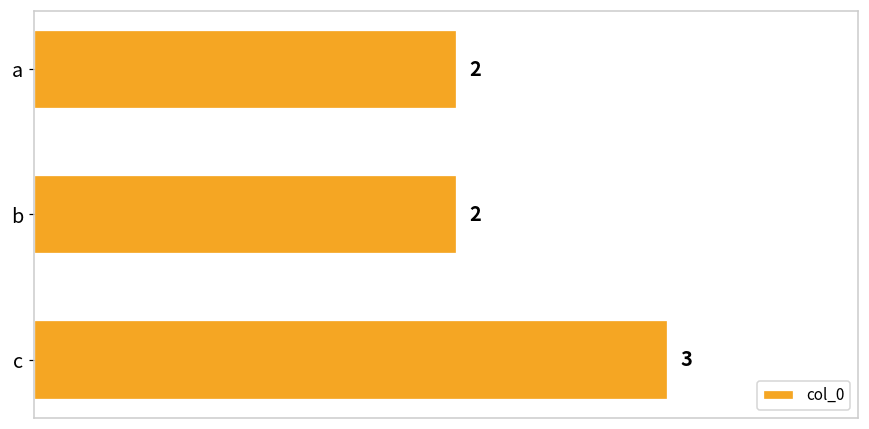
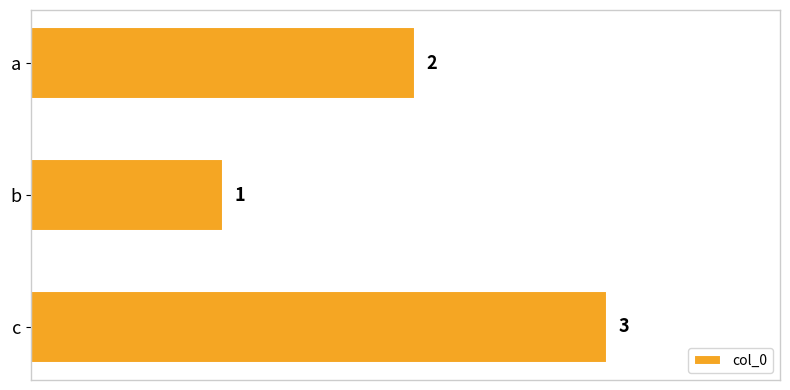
b: 2 -> 1
